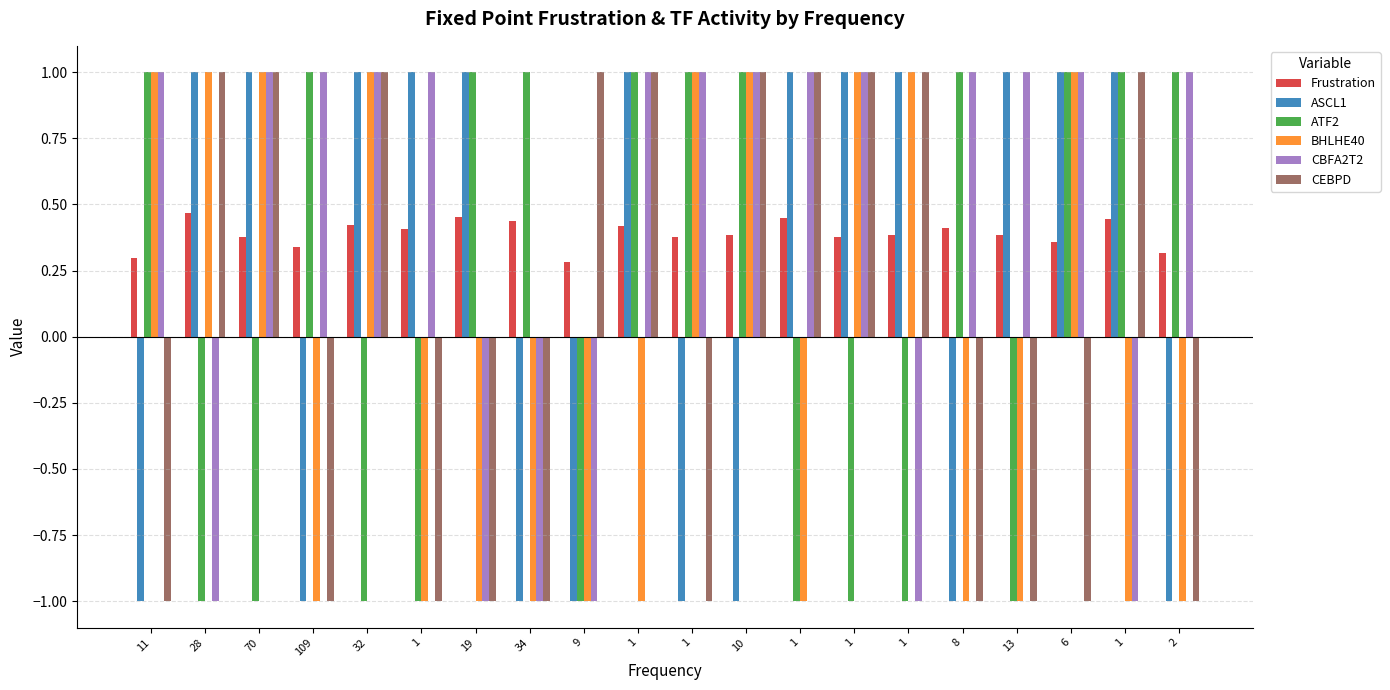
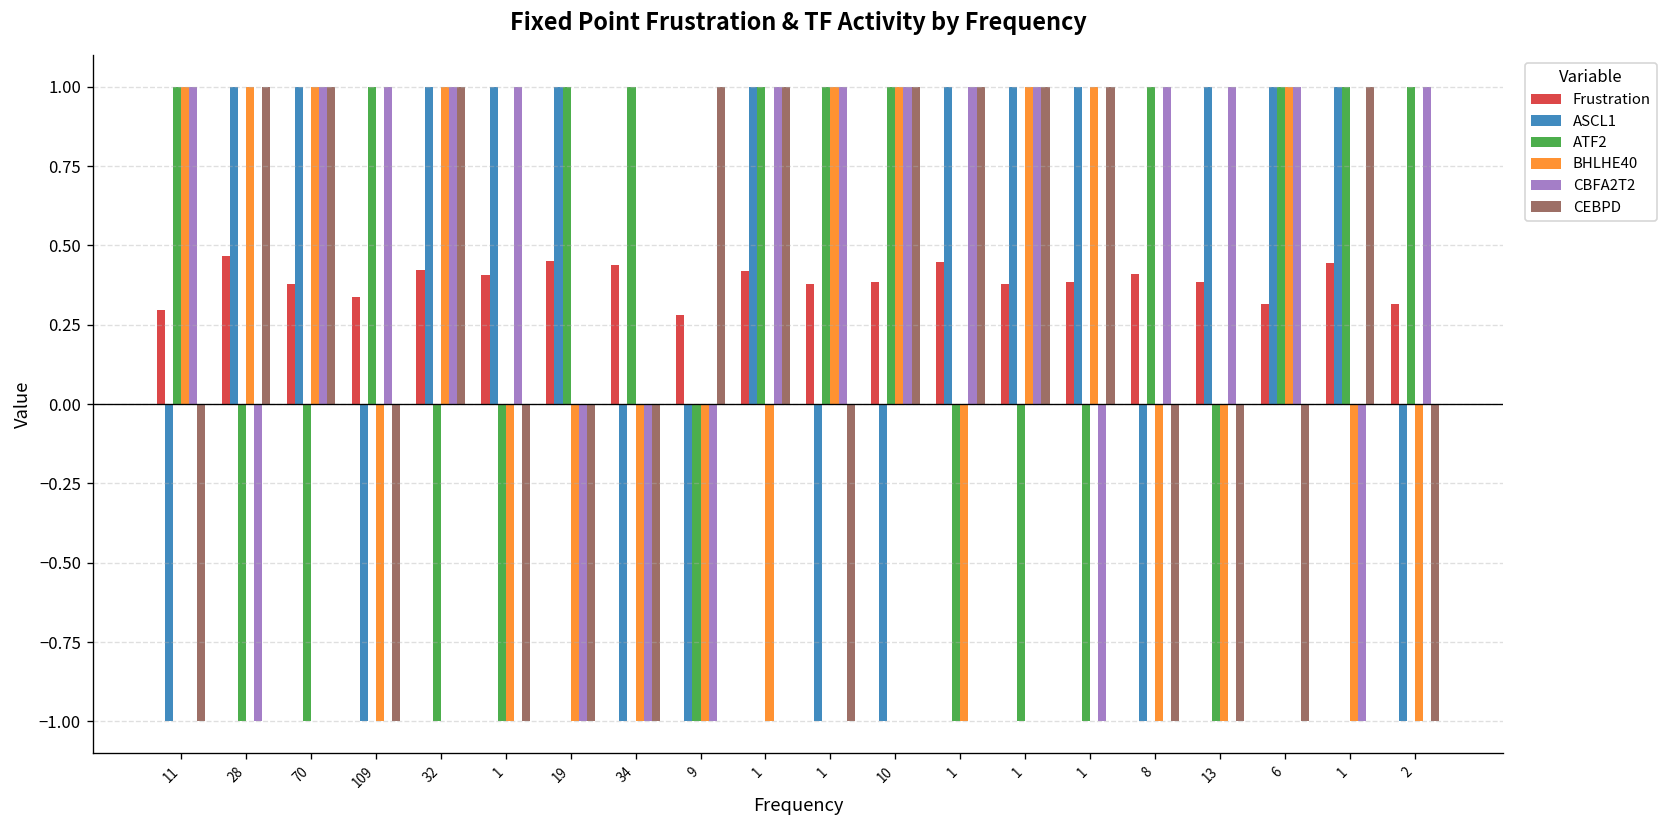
Frustration, 6: 0.36 -> 0.31
